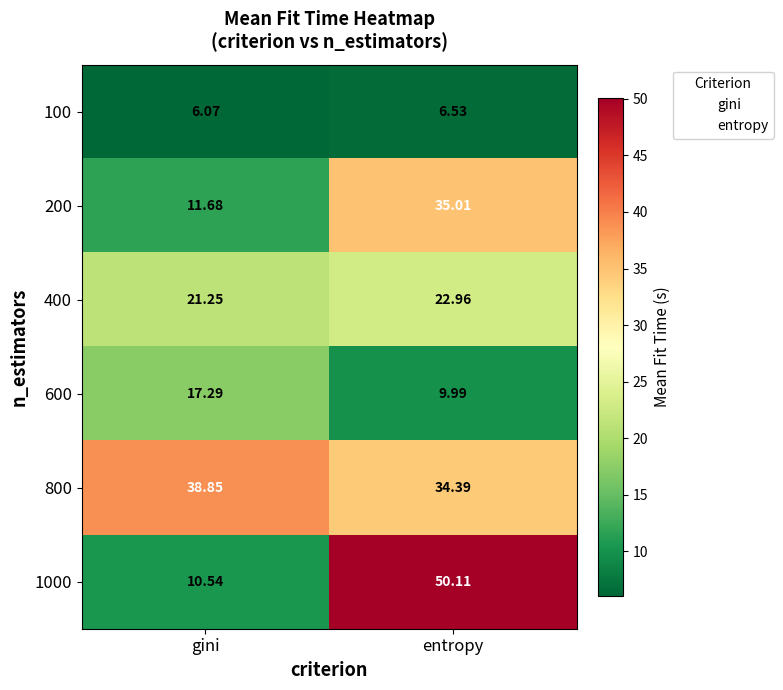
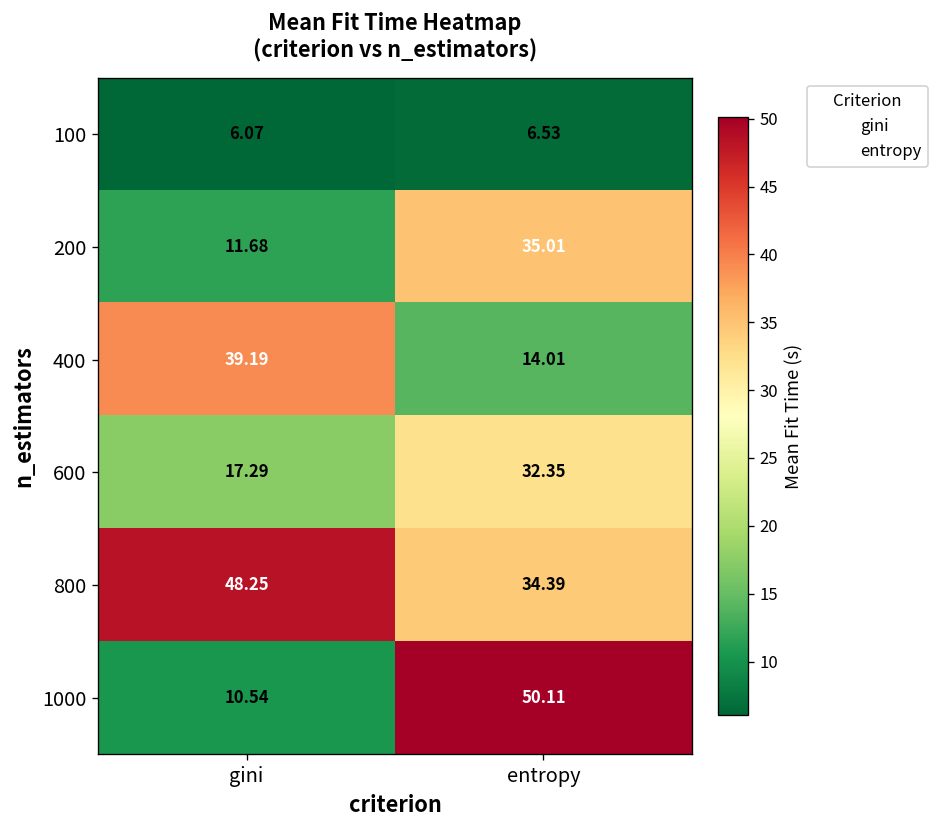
400, gini: 21.25 -> 39.19
400, entropy: 22.96 -> 14.01
600, entropy: 9.99 -> 32.35
800, gini: 38.85 -> 48.25
